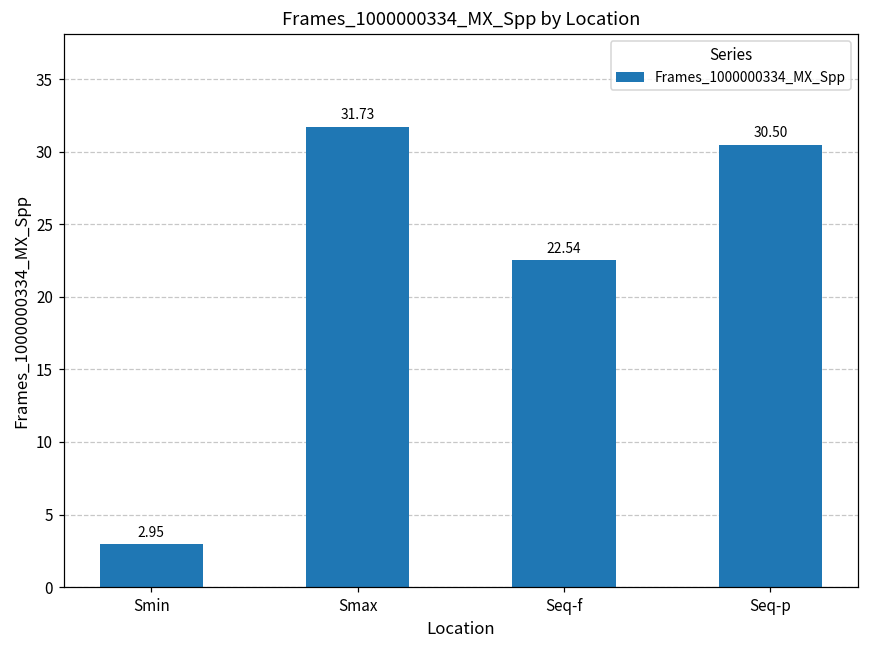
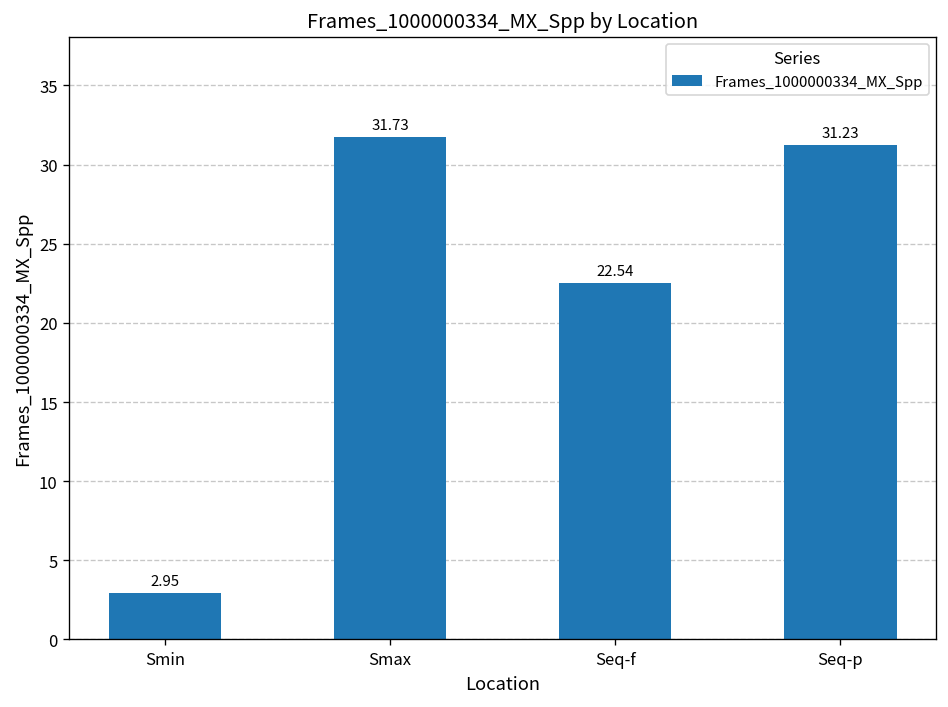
Seq-p: 30.50 -> 31.23
